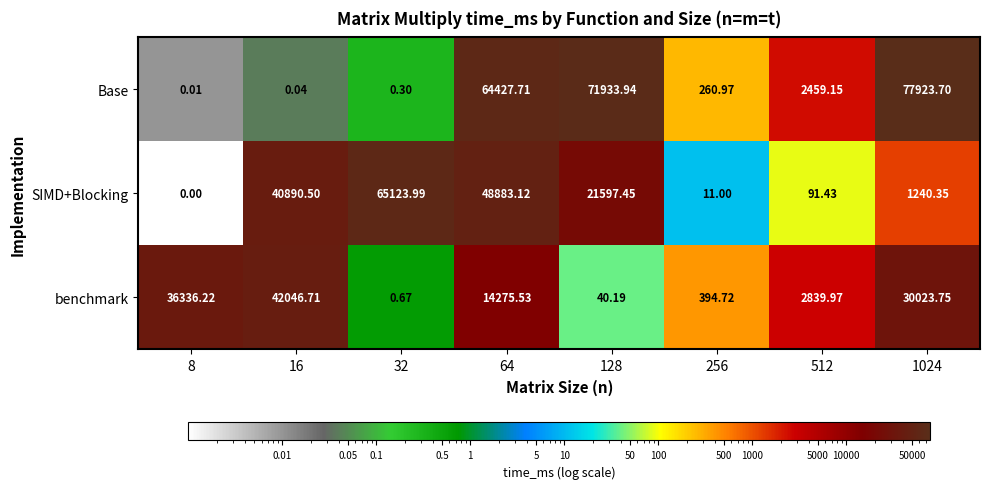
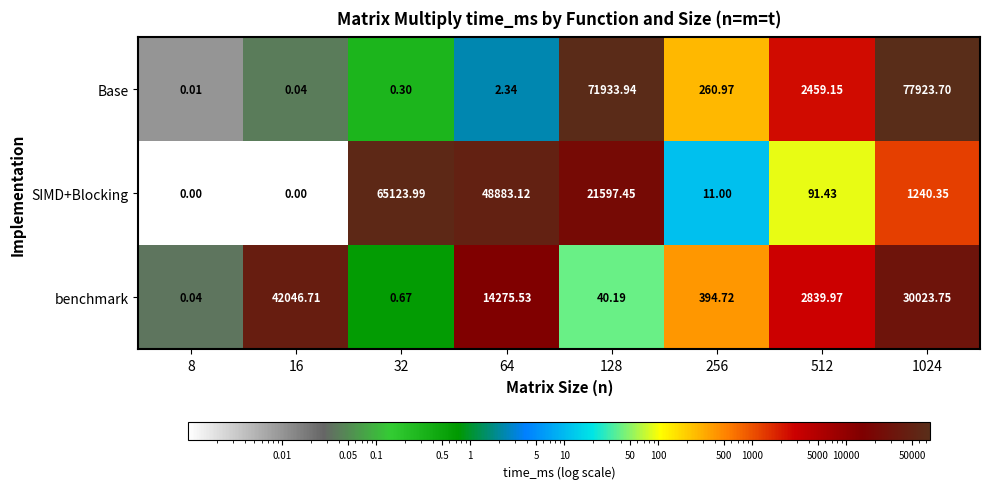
Base, 64: 64427.71 -> 2.34
SIMD+Blocking, 16: 40890.50 -> 0.00
benchmark, 8: 36336.22 -> 0.04
